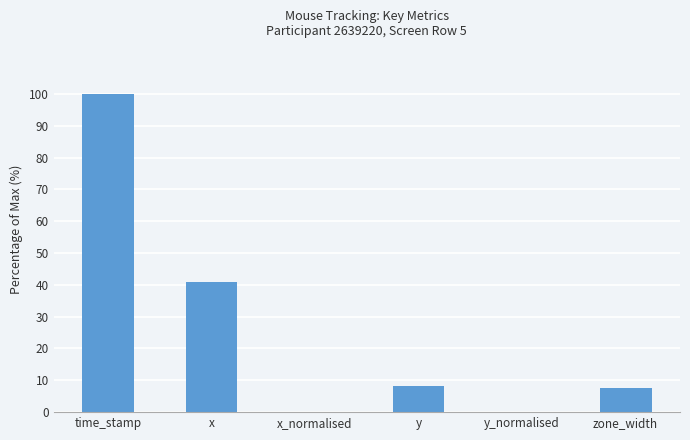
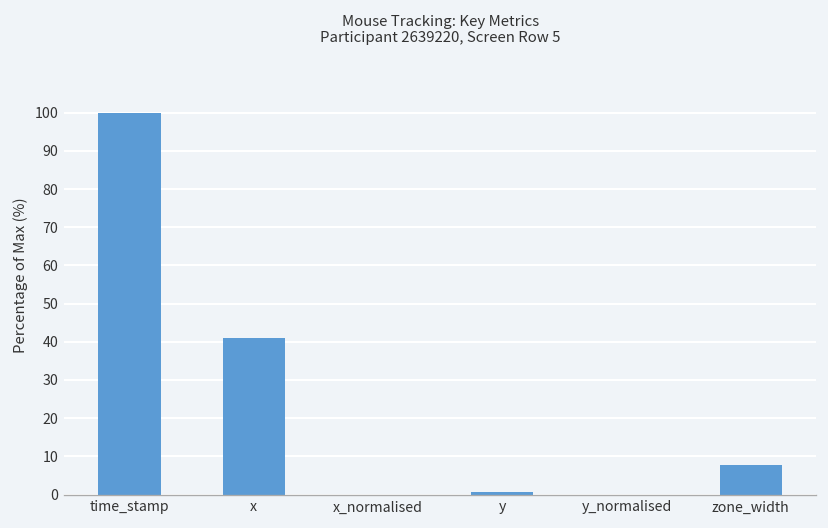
y: 8 -> 1
